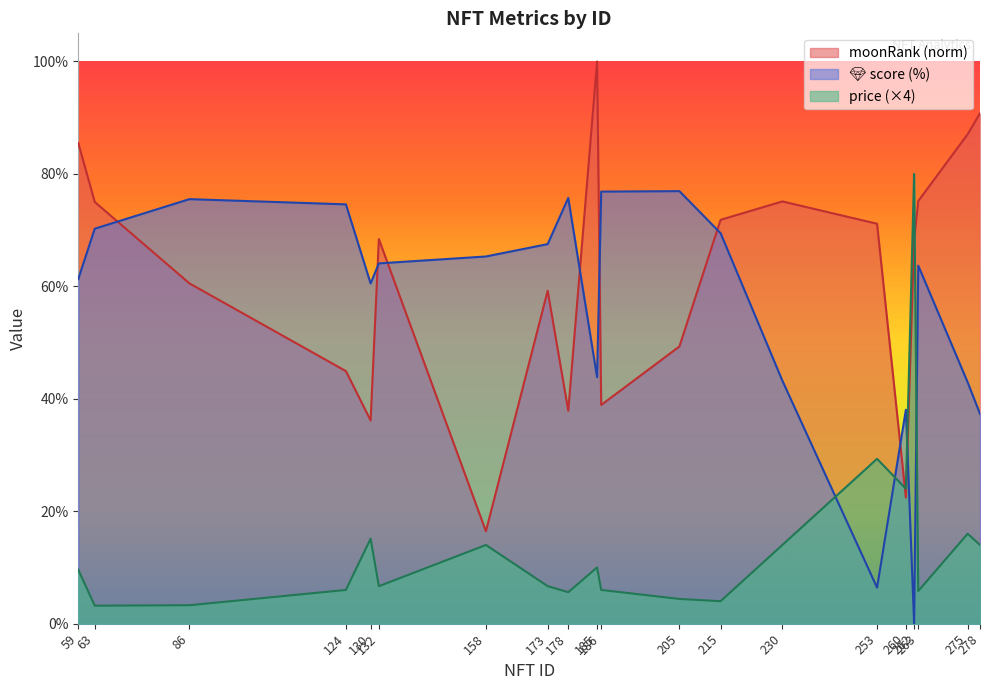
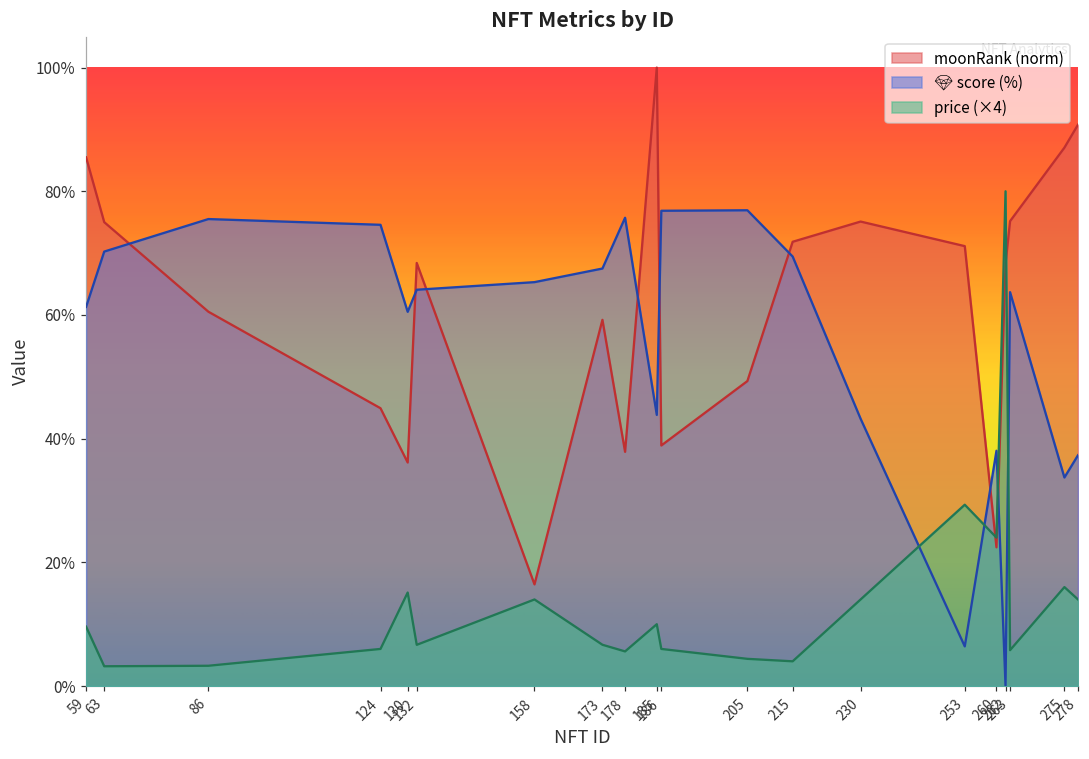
💎 score (%), 275: 43% -> 34%
